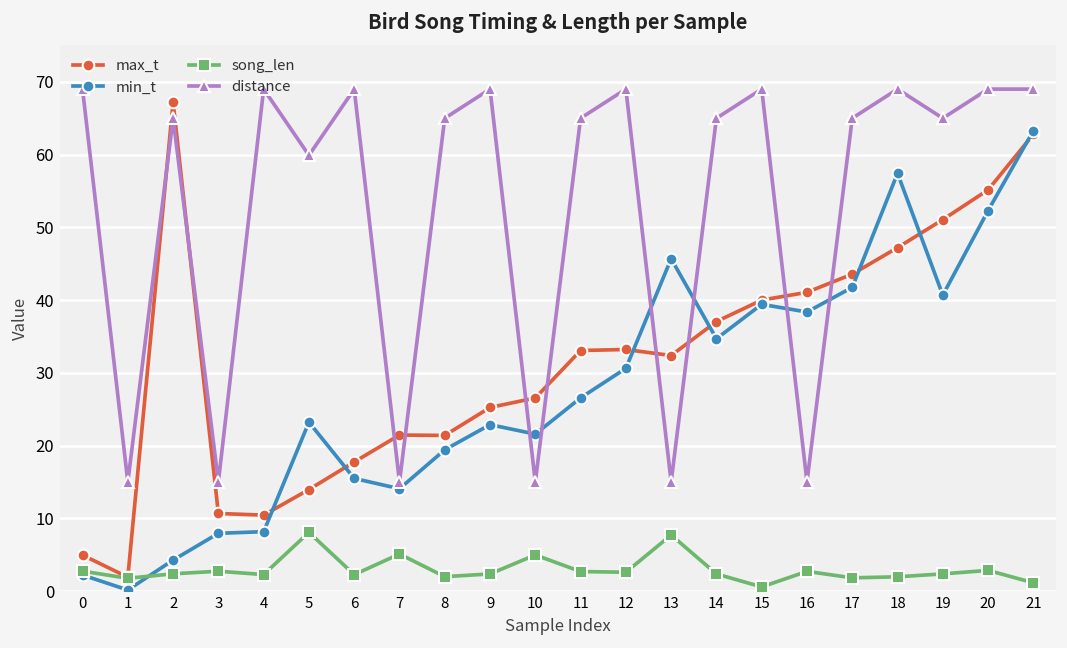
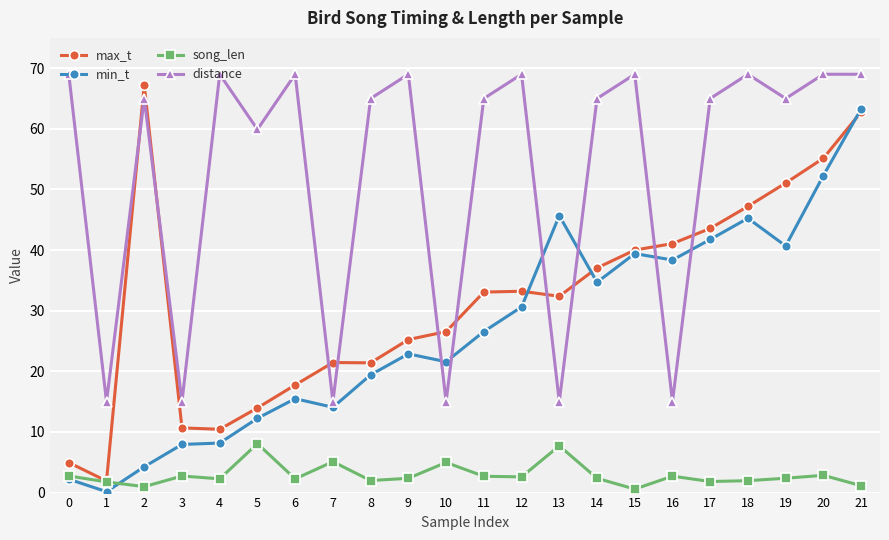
song_len, 2: 2 -> 1
min_t, 5: 23 -> 12
min_t, 18: 57 -> 45
